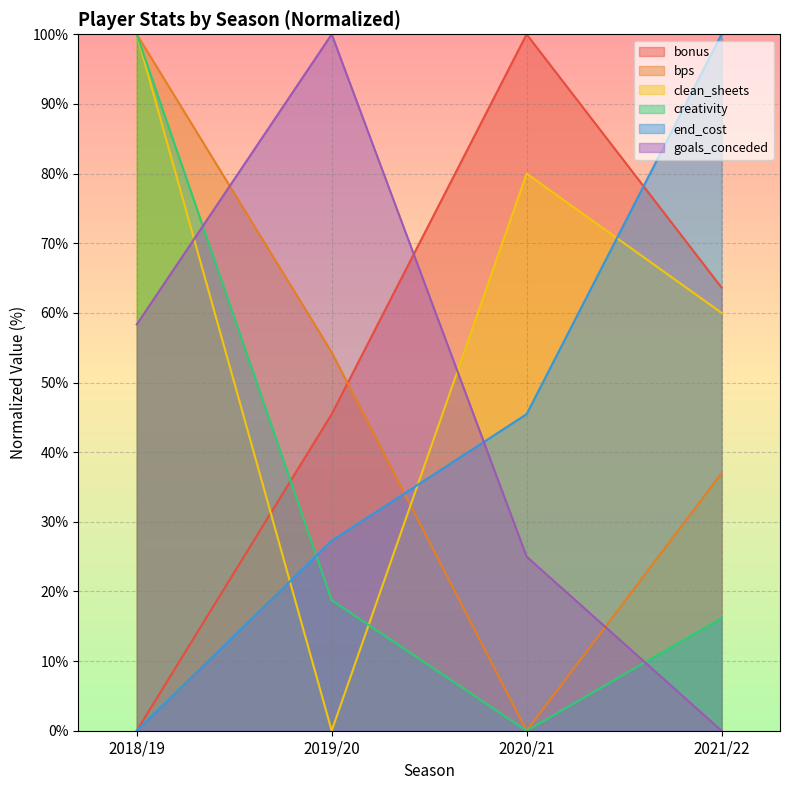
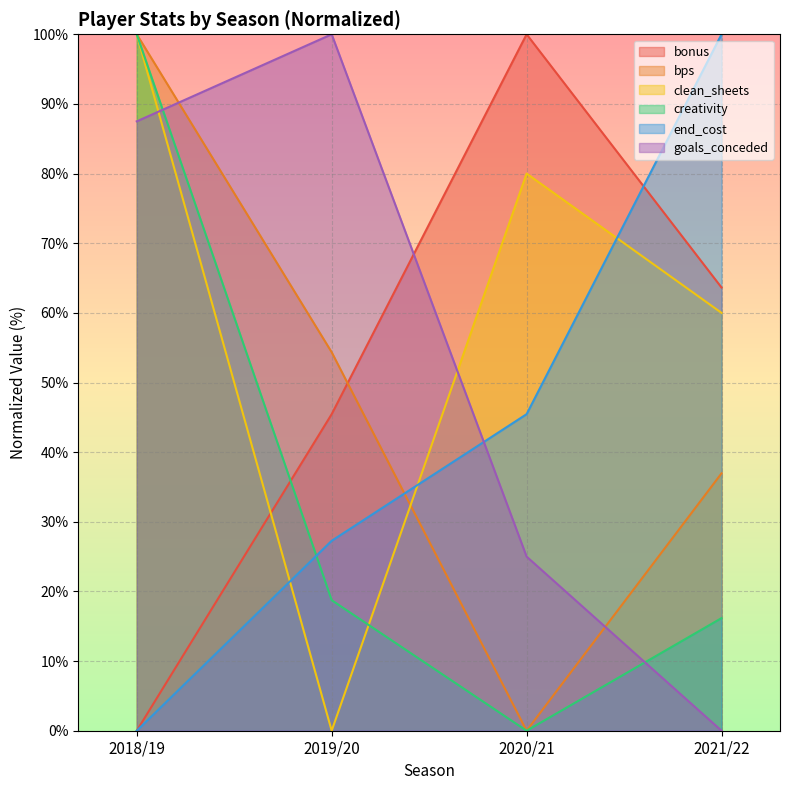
goals_conceded, 2018/19: 58% -> 88%
